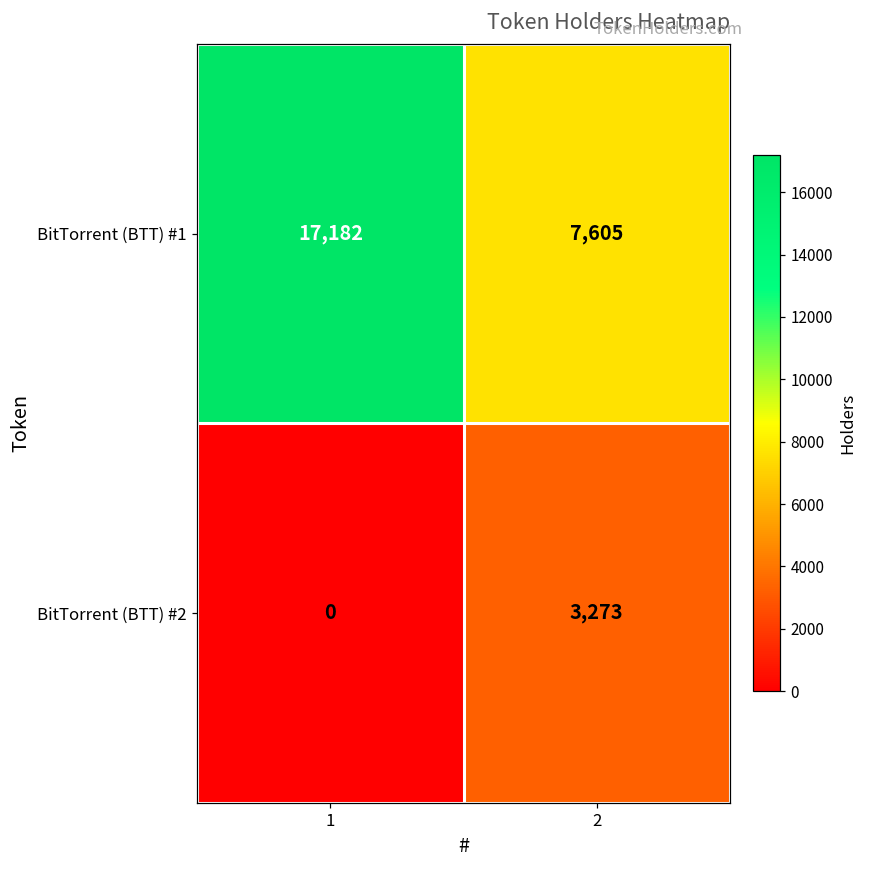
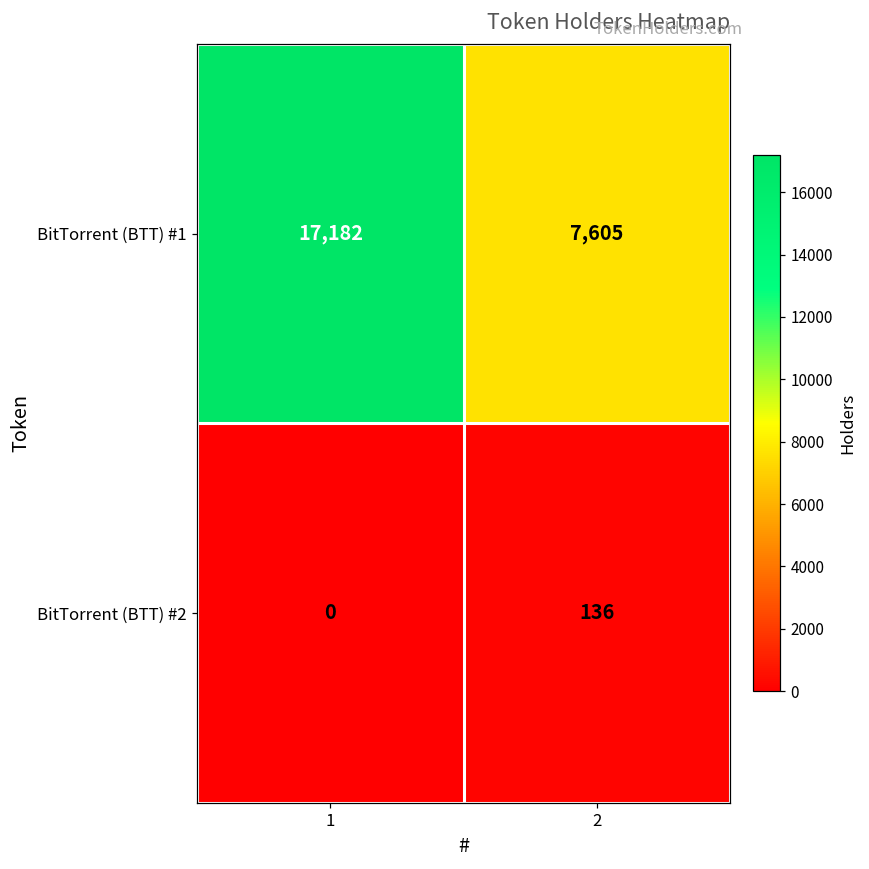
BitTorrent (BTT) #2, 2: 3,273 -> 136
